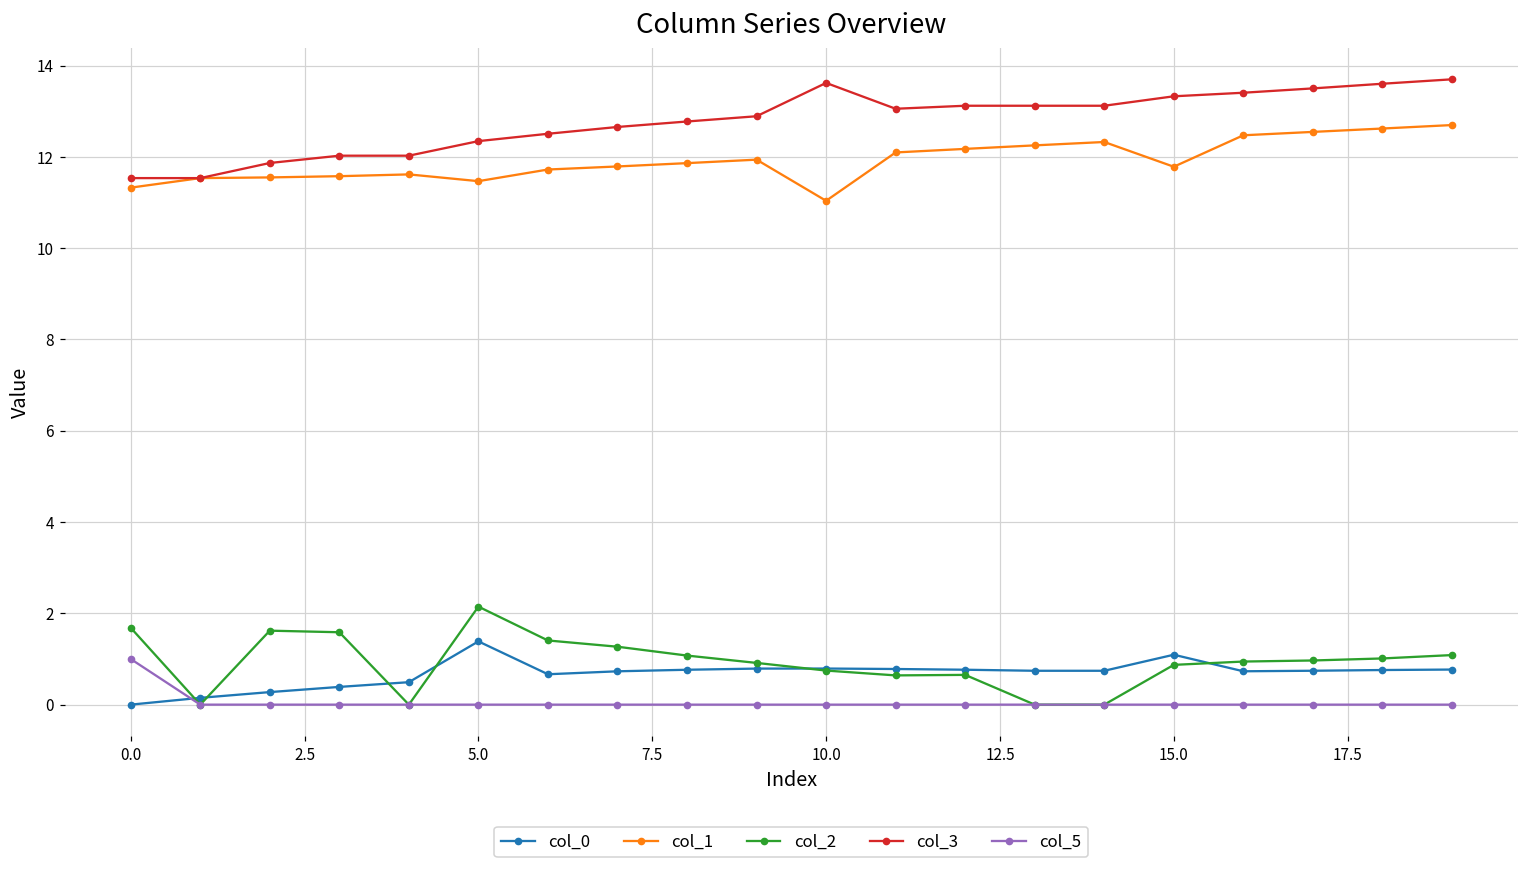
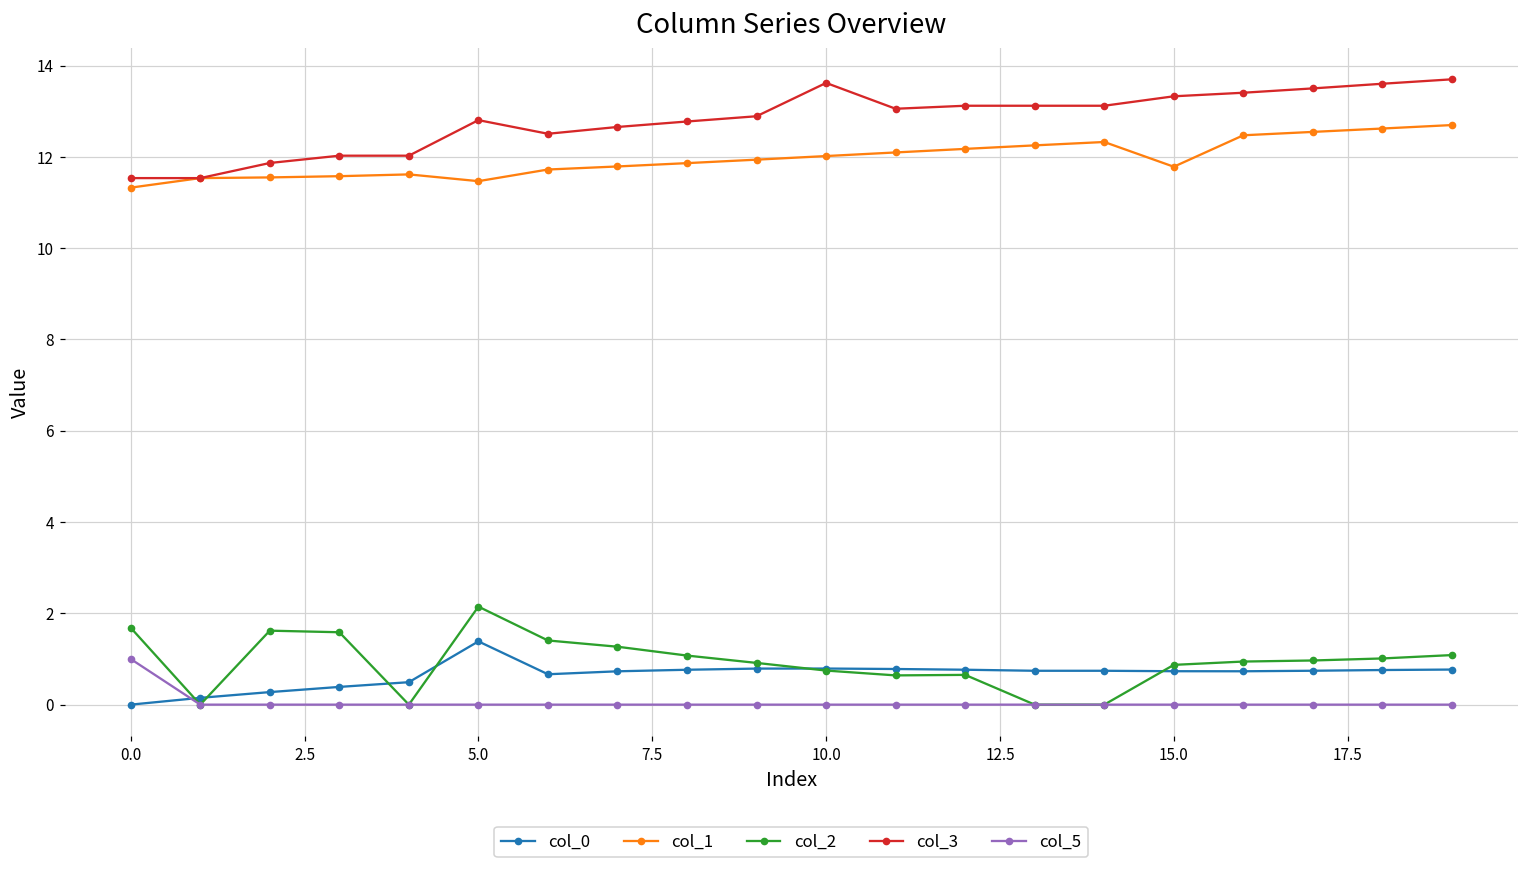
col_3, 5.0: 12.3 -> 12.8
col_1, 10.0: 11.0 -> 12.0
col_0, 15.0: 1.1 -> 0.7
